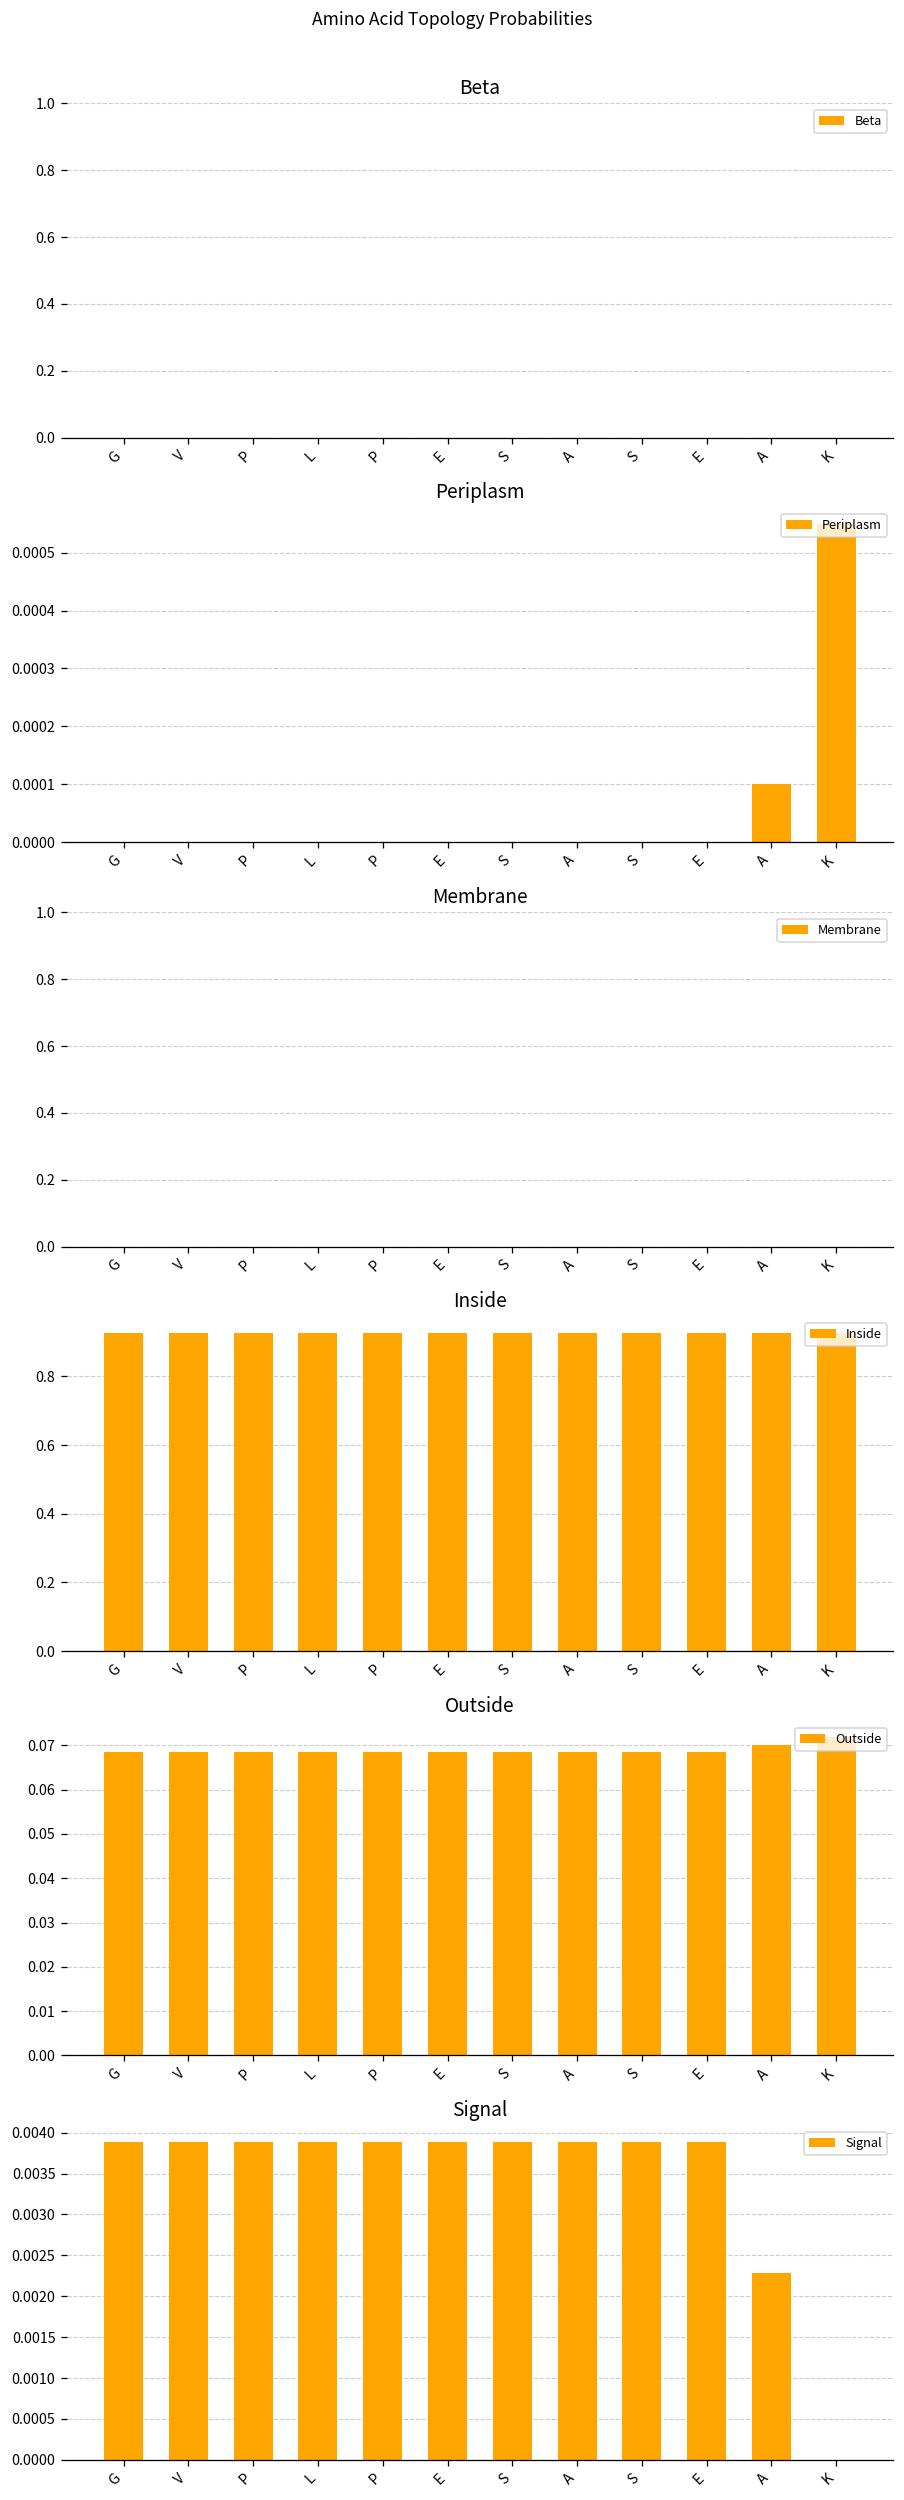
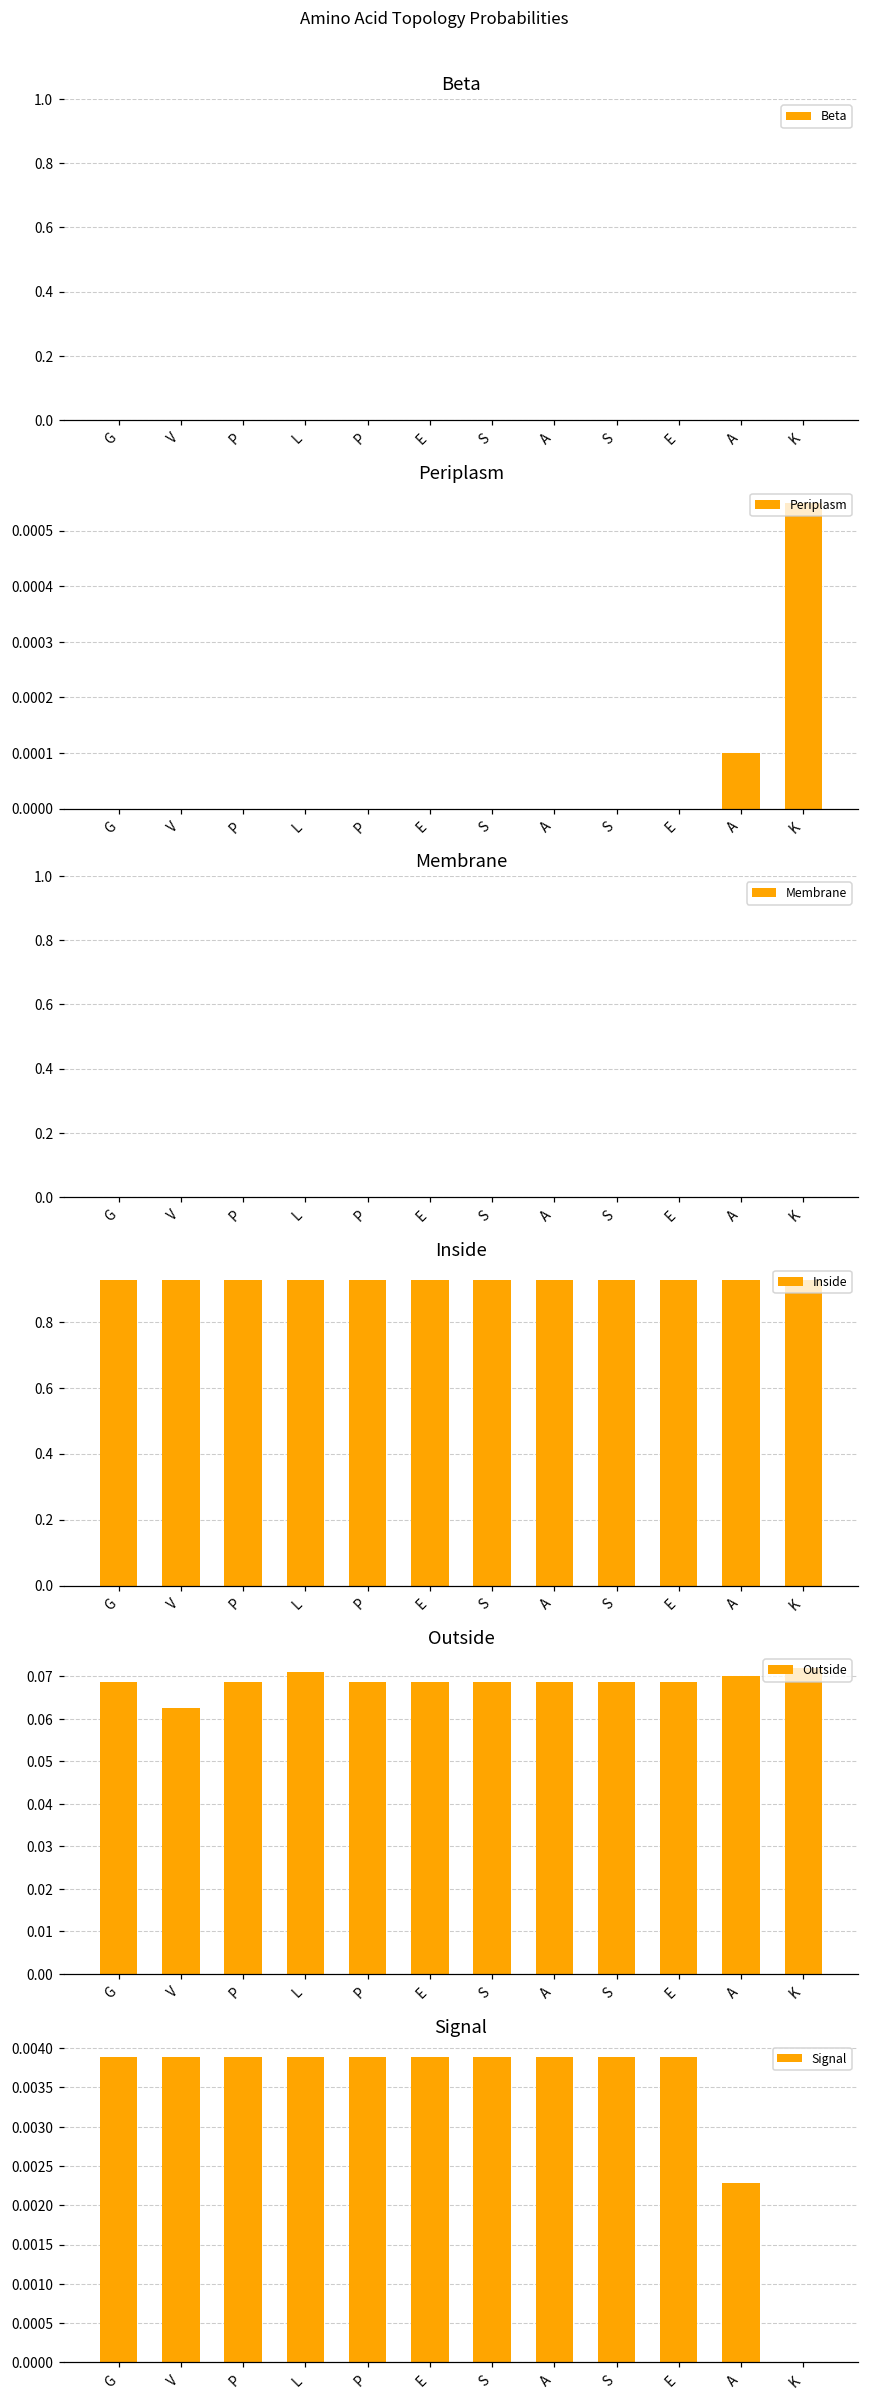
Outside, V: 0.069 -> 0.062
Outside, L: 0.069 -> 0.071
